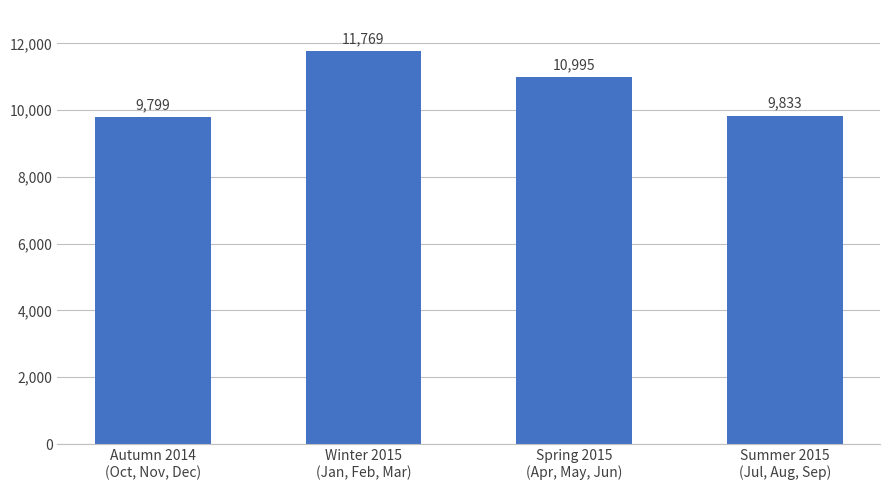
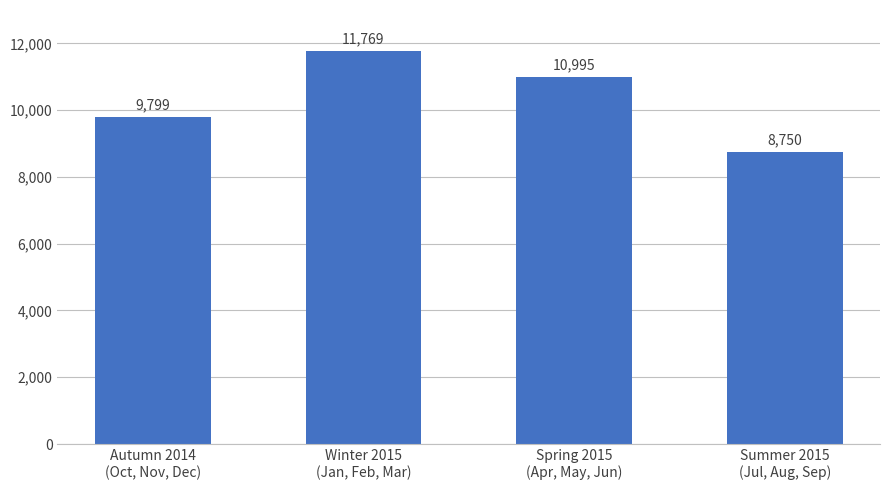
Summer 2015 (Jul, Aug, Sep): 9,833 -> 8,750
